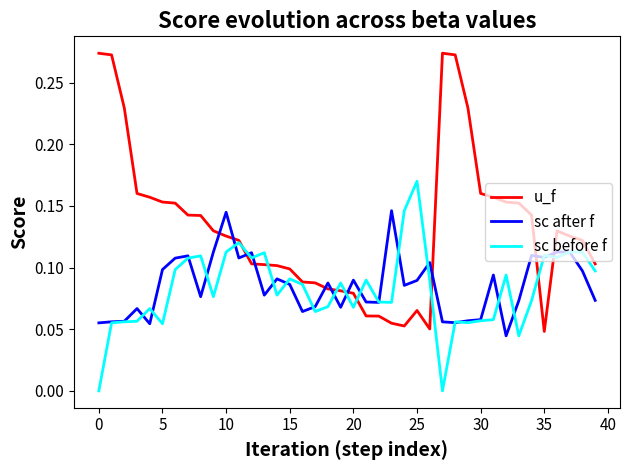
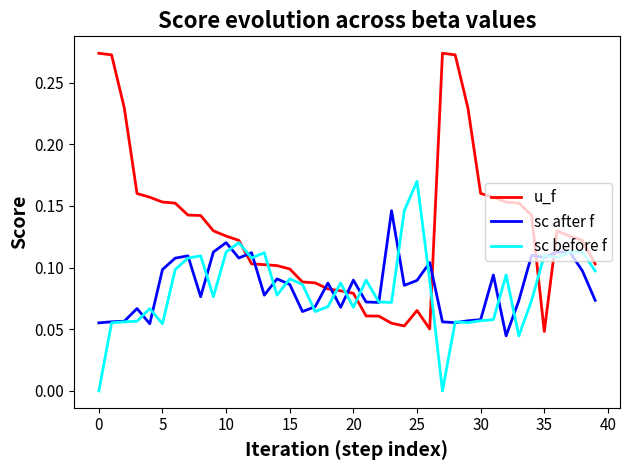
sc after f, 10: 0.145 -> 0.120
